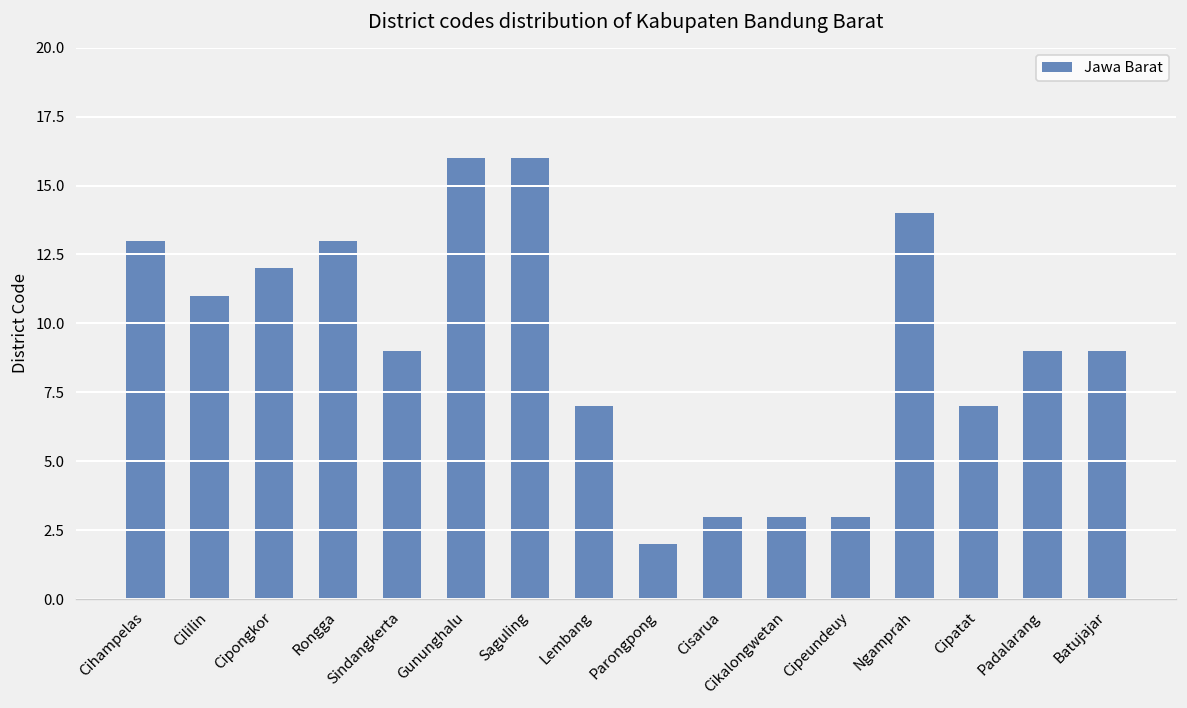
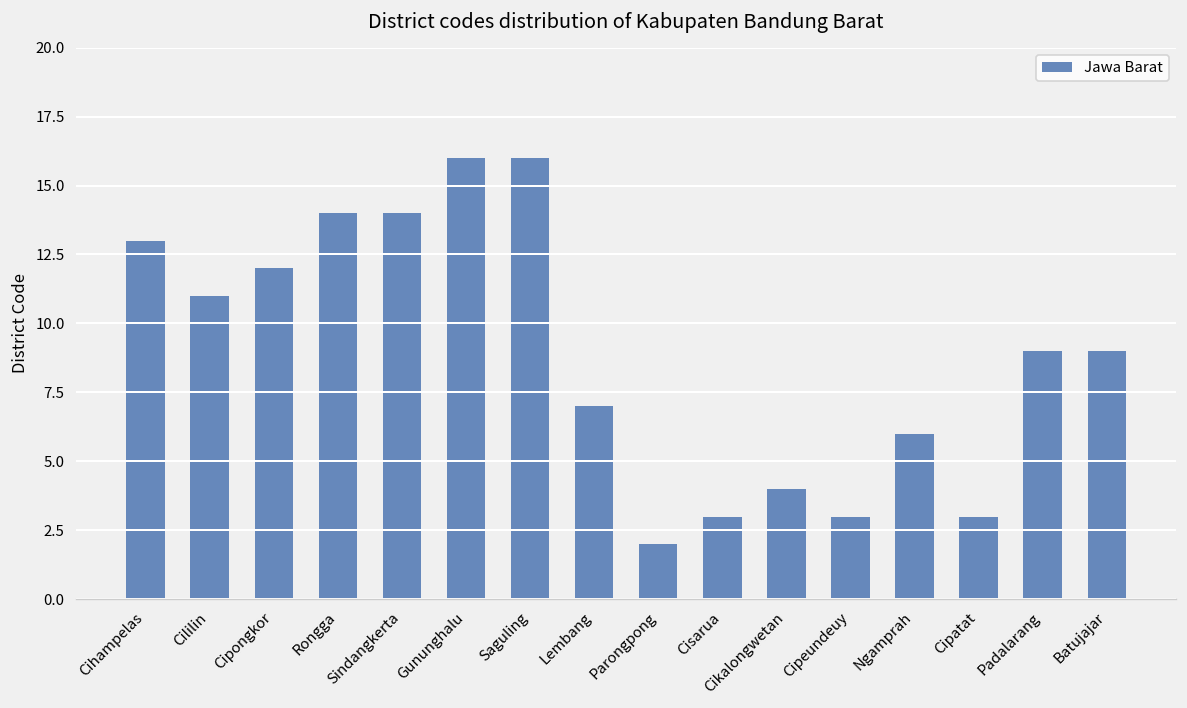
Rongga: 13 -> 14
Sindangkerta: 9 -> 14
Cikalongwetan: 3 -> 4
Ngamprah: 14 -> 6
Cipatat: 7 -> 3
